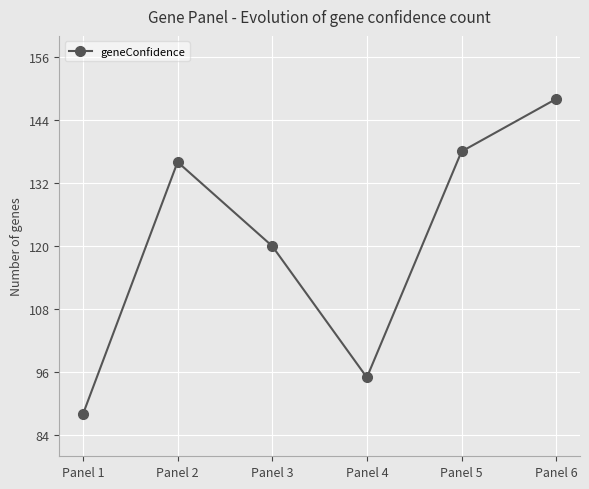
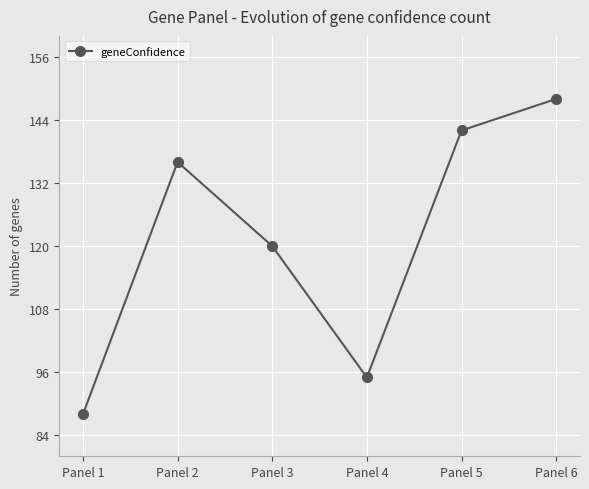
Panel 5: 138 -> 142
